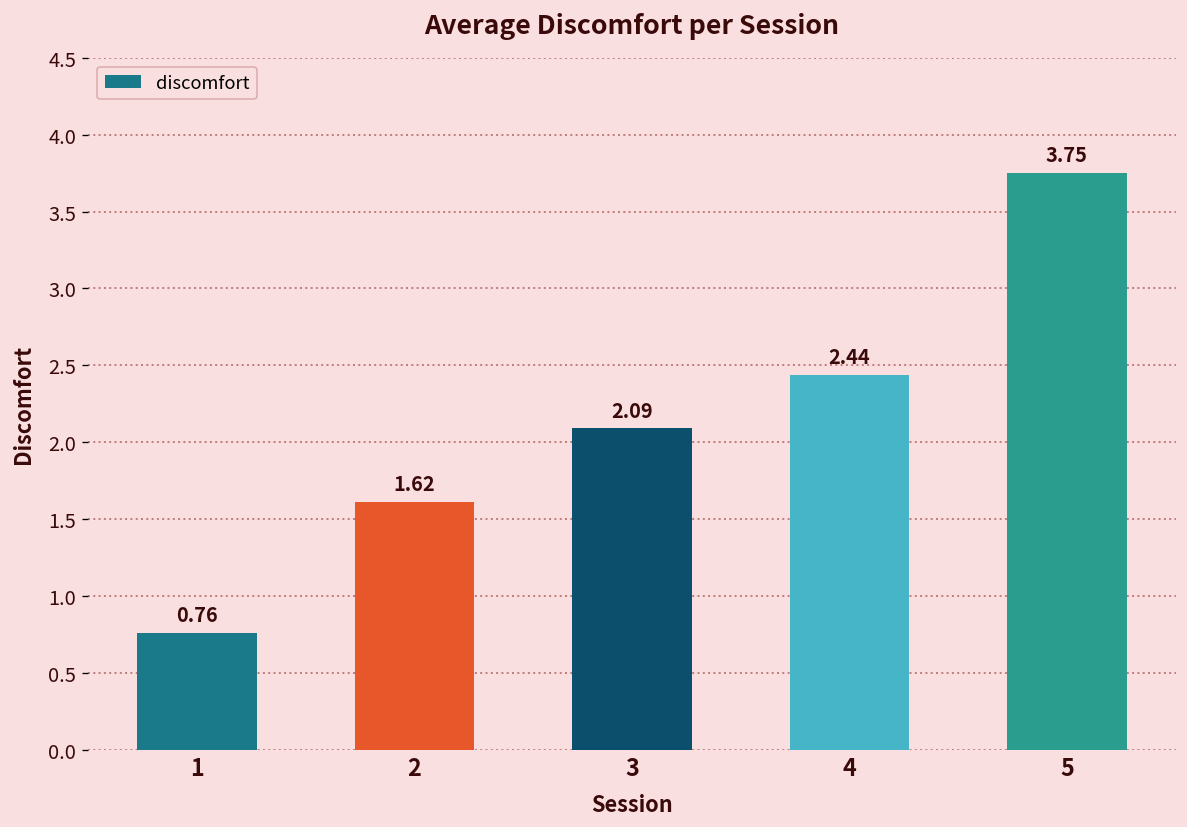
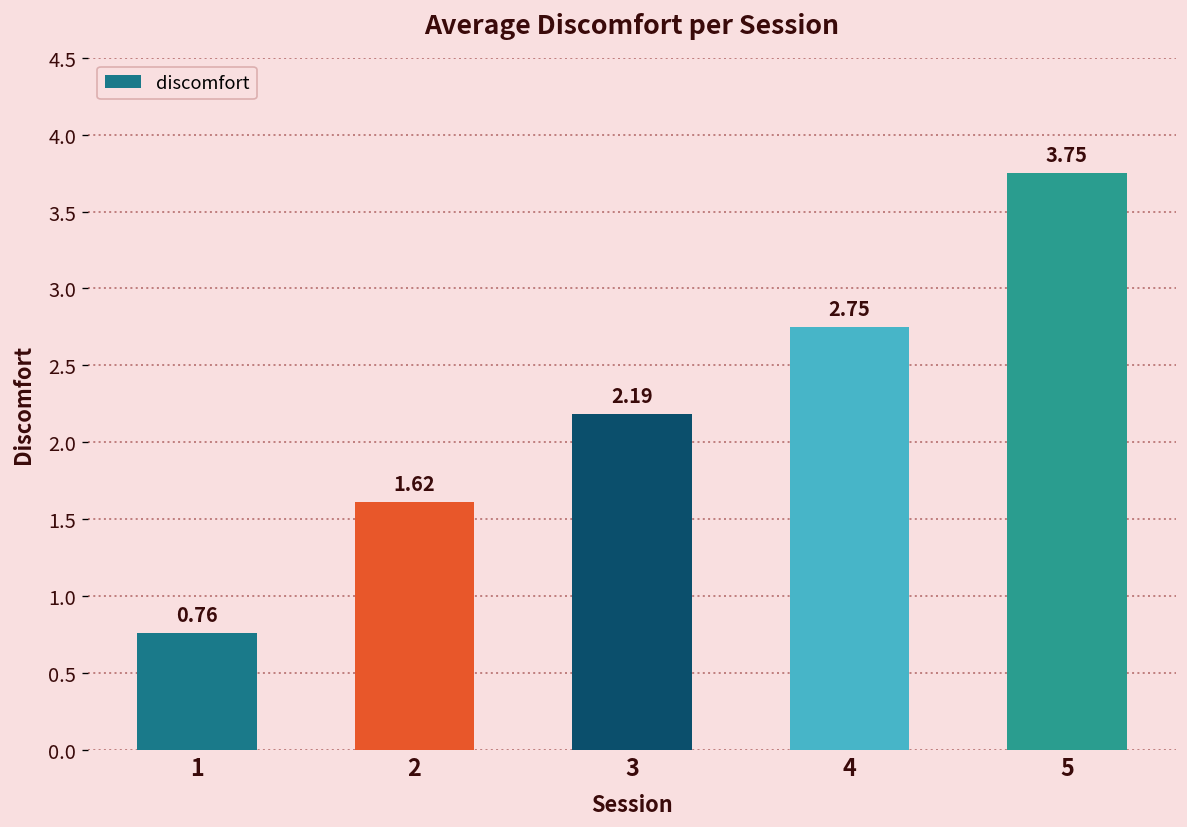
3: 2.09 -> 2.19
4: 2.44 -> 2.75
